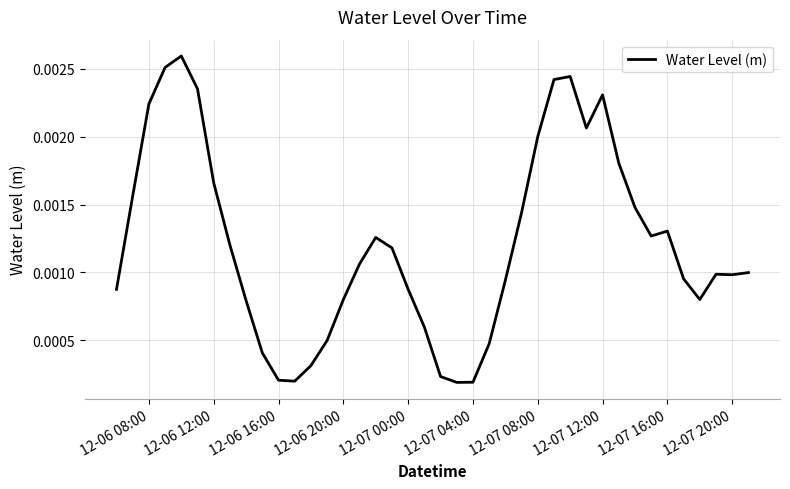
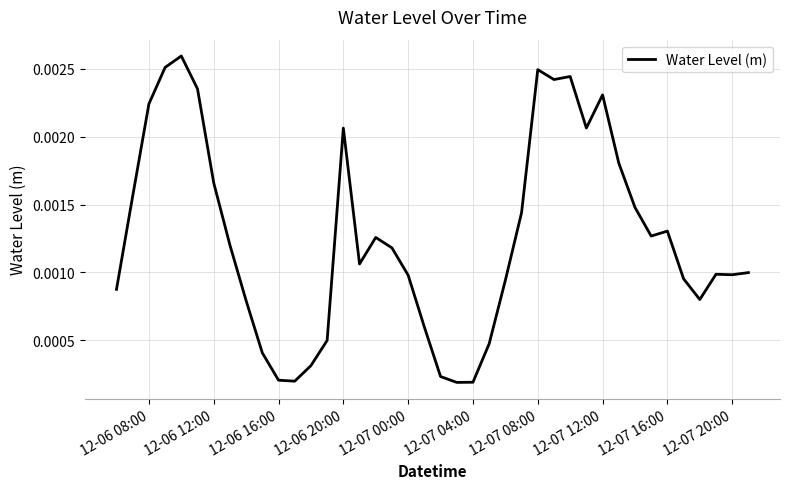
12-06 20:00: 0.00080 -> 0.00206
12-07 00:00: 0.00088 -> 0.00098
12-07 08:00: 0.00200 -> 0.00250
